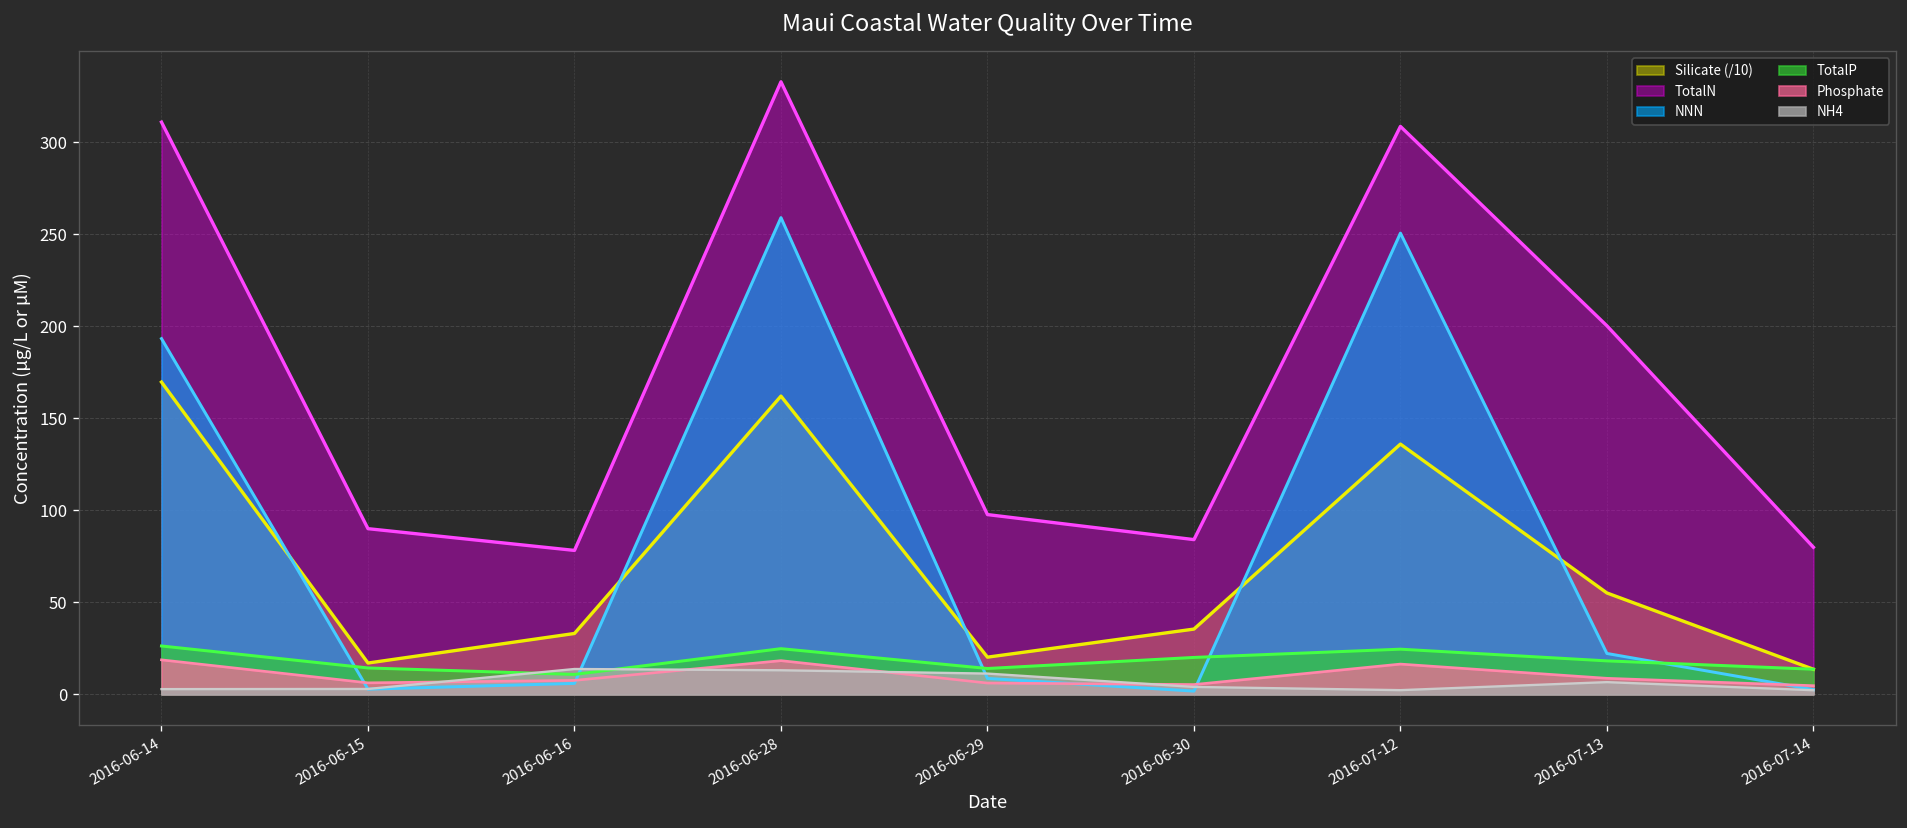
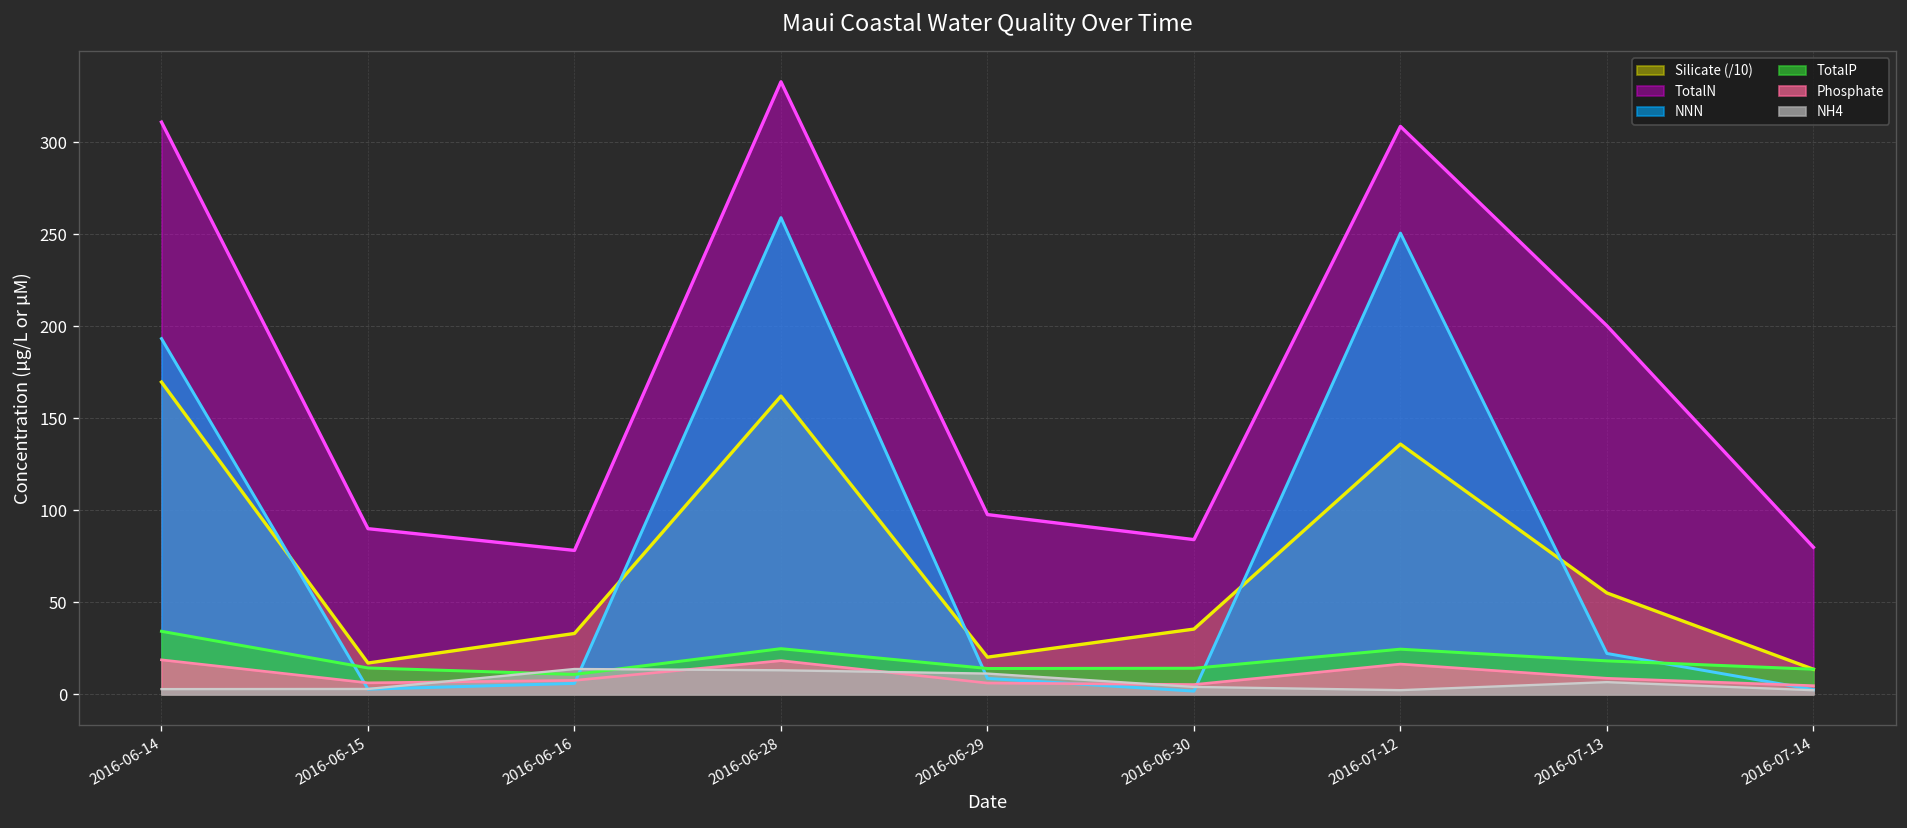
TotalP, 2016-06-14: 26 -> 34
TotalP, 2016-06-30: 20 -> 14
